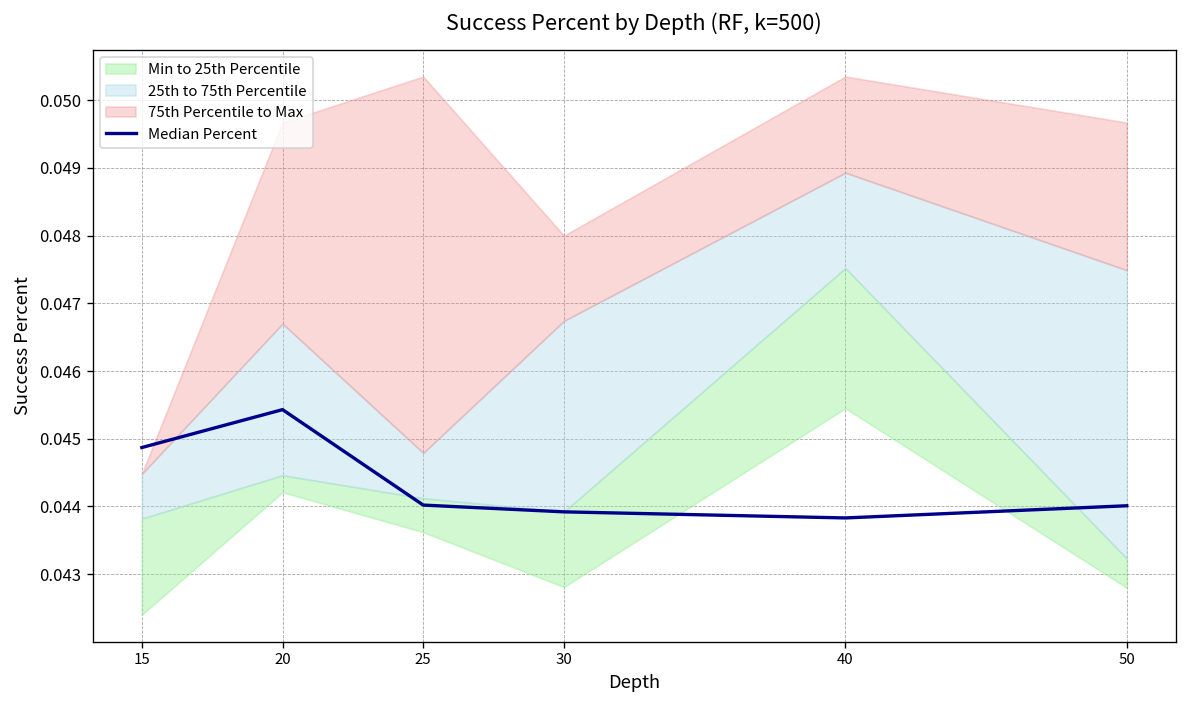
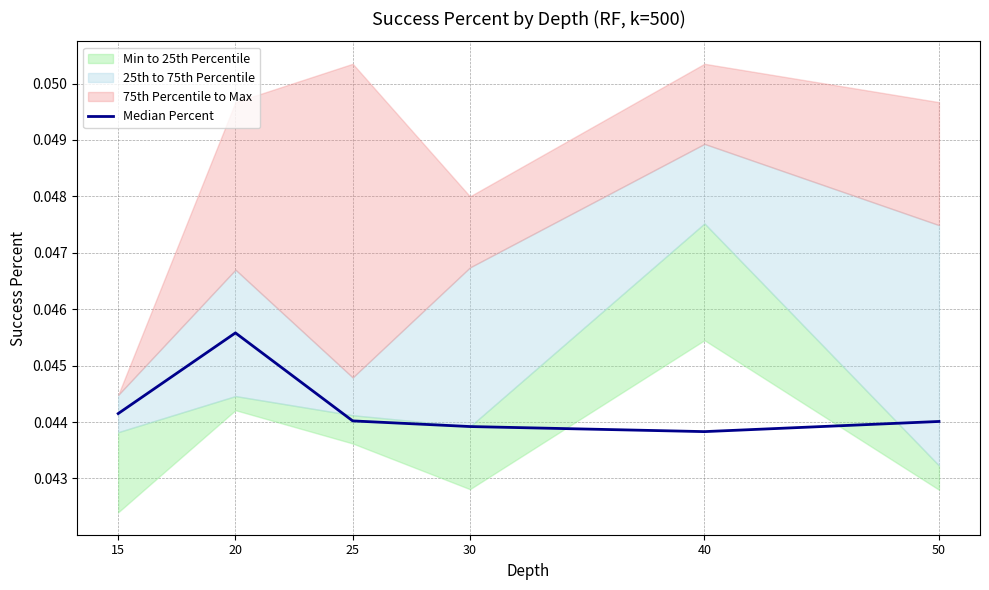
Median Percent, 15: 0.0449 -> 0.0442
Median Percent, 20: 0.0454 -> 0.0456
